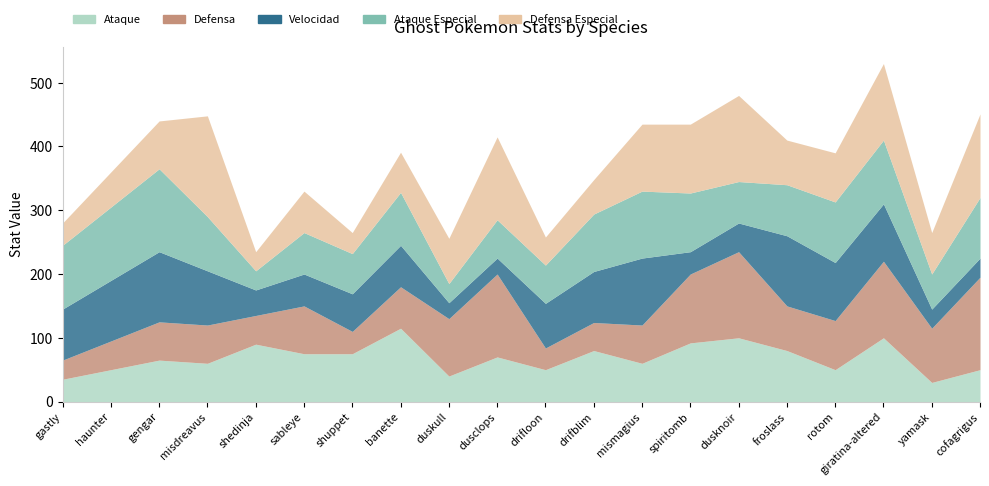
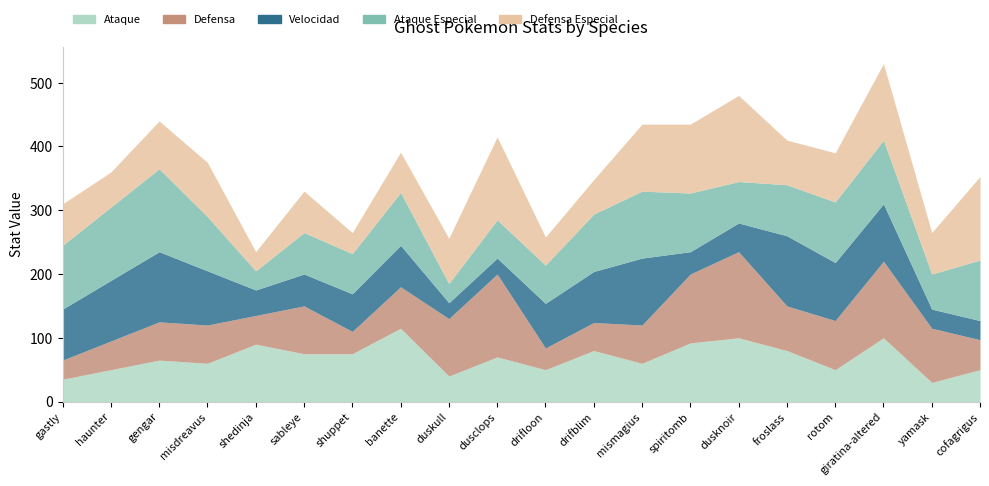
Defensa Especial, gastly: 40 -> 70
Defensa Especial, misdreavus: 160 -> 90
Defensa, cofagrigus: 150 -> 50
